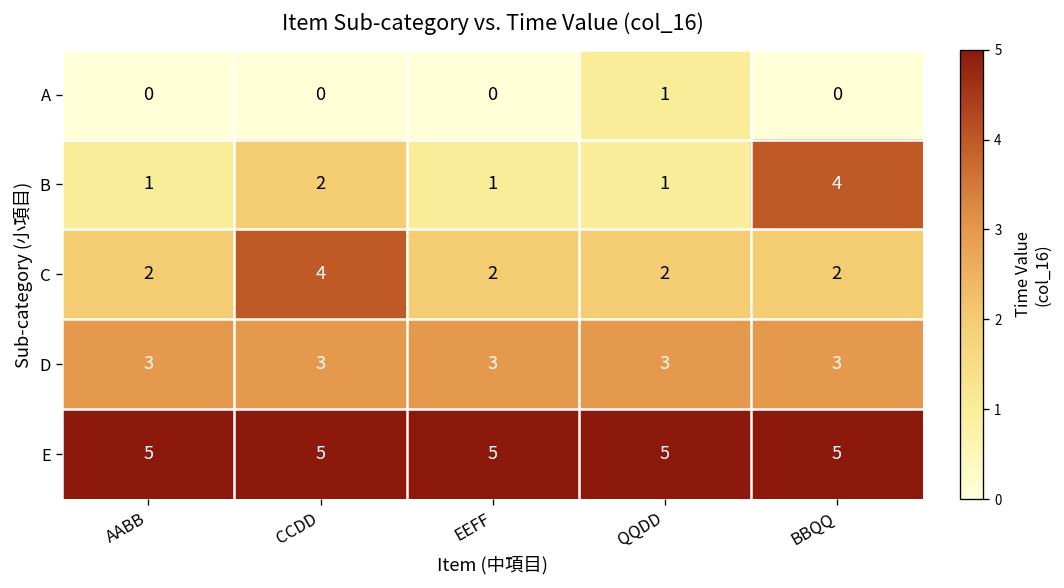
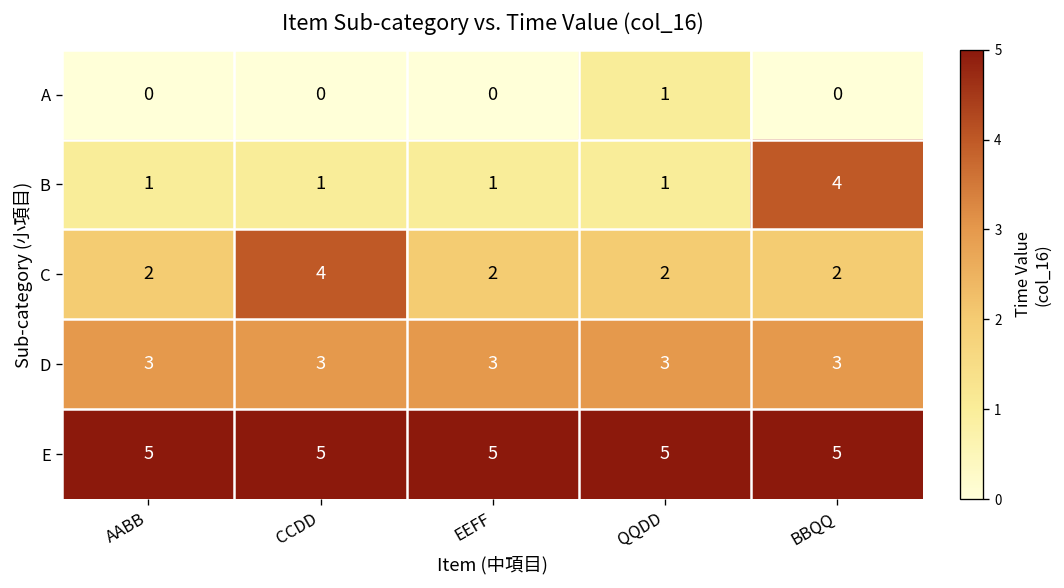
B, CCDD: 2 -> 1
